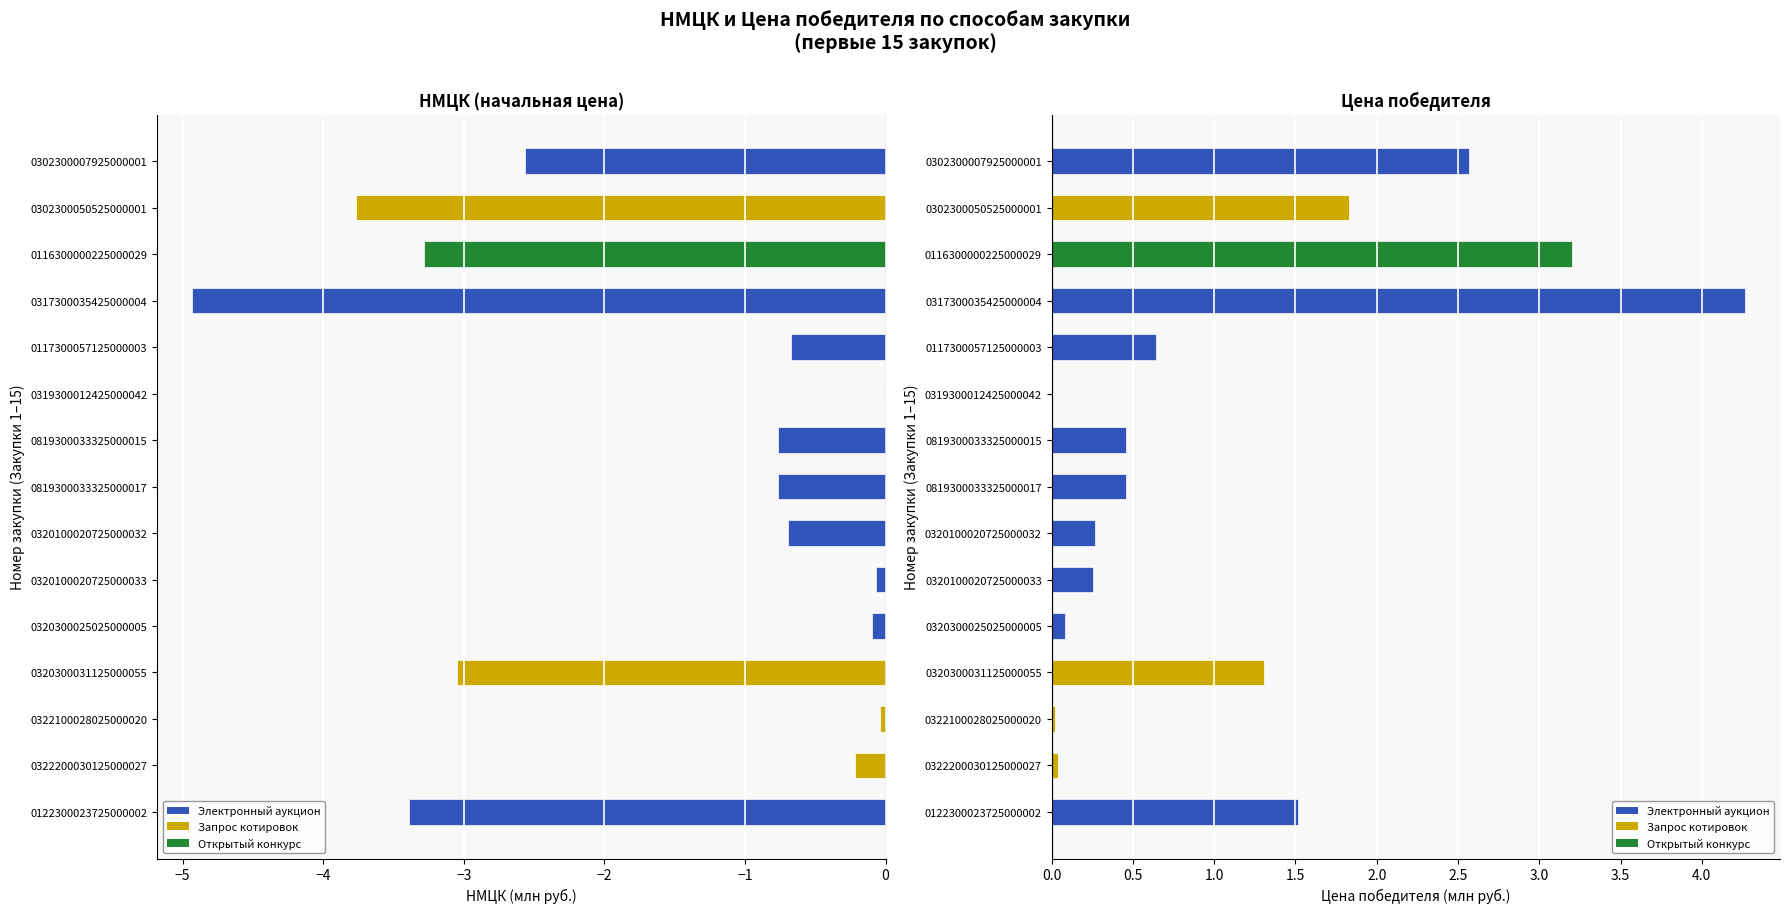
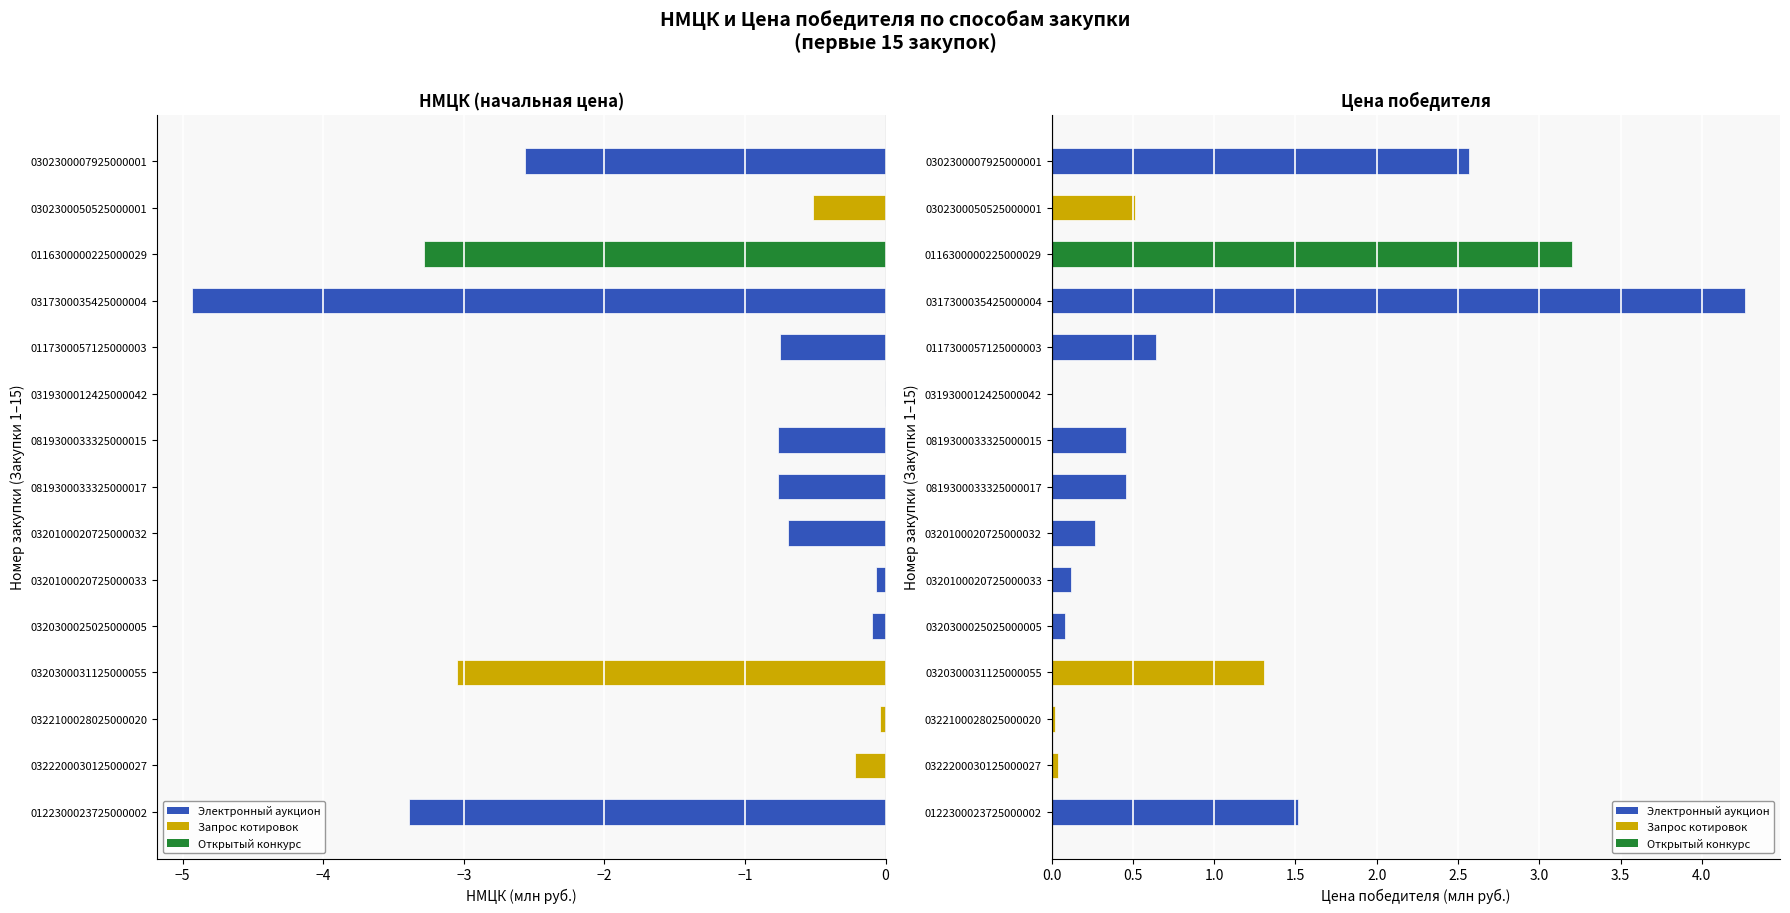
НМЦК (начальная цена), 0302300050525000001: -3.76 -> -0.52
НМЦК (начальная цена), 0117300057125000003: -0.68 -> -0.75
Цена победителя, 0302300050525000001: 1.83 -> 0.51
Цена победителя, 0320100020725000033: 0.26 -> 0.12
